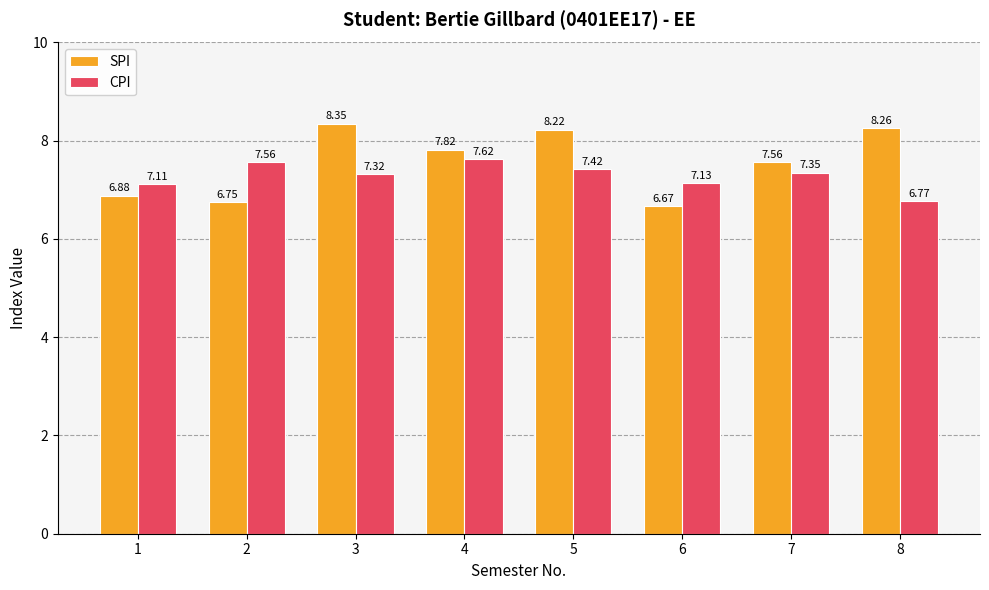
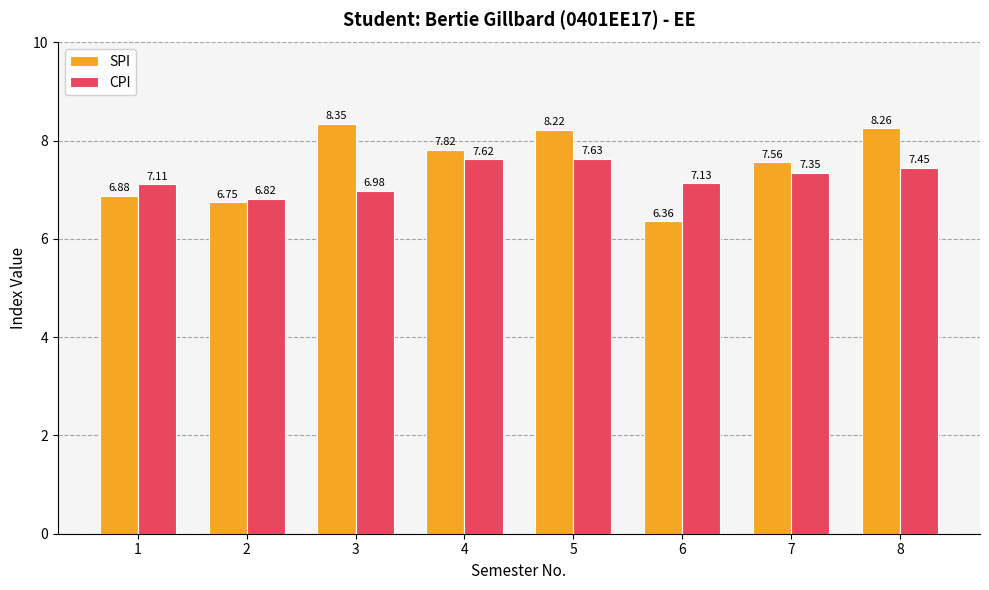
CPI, 2: 7.56 -> 6.82
CPI, 3: 7.32 -> 6.98
CPI, 5: 7.42 -> 7.63
SPI, 6: 6.67 -> 6.36
CPI, 8: 6.77 -> 7.45
